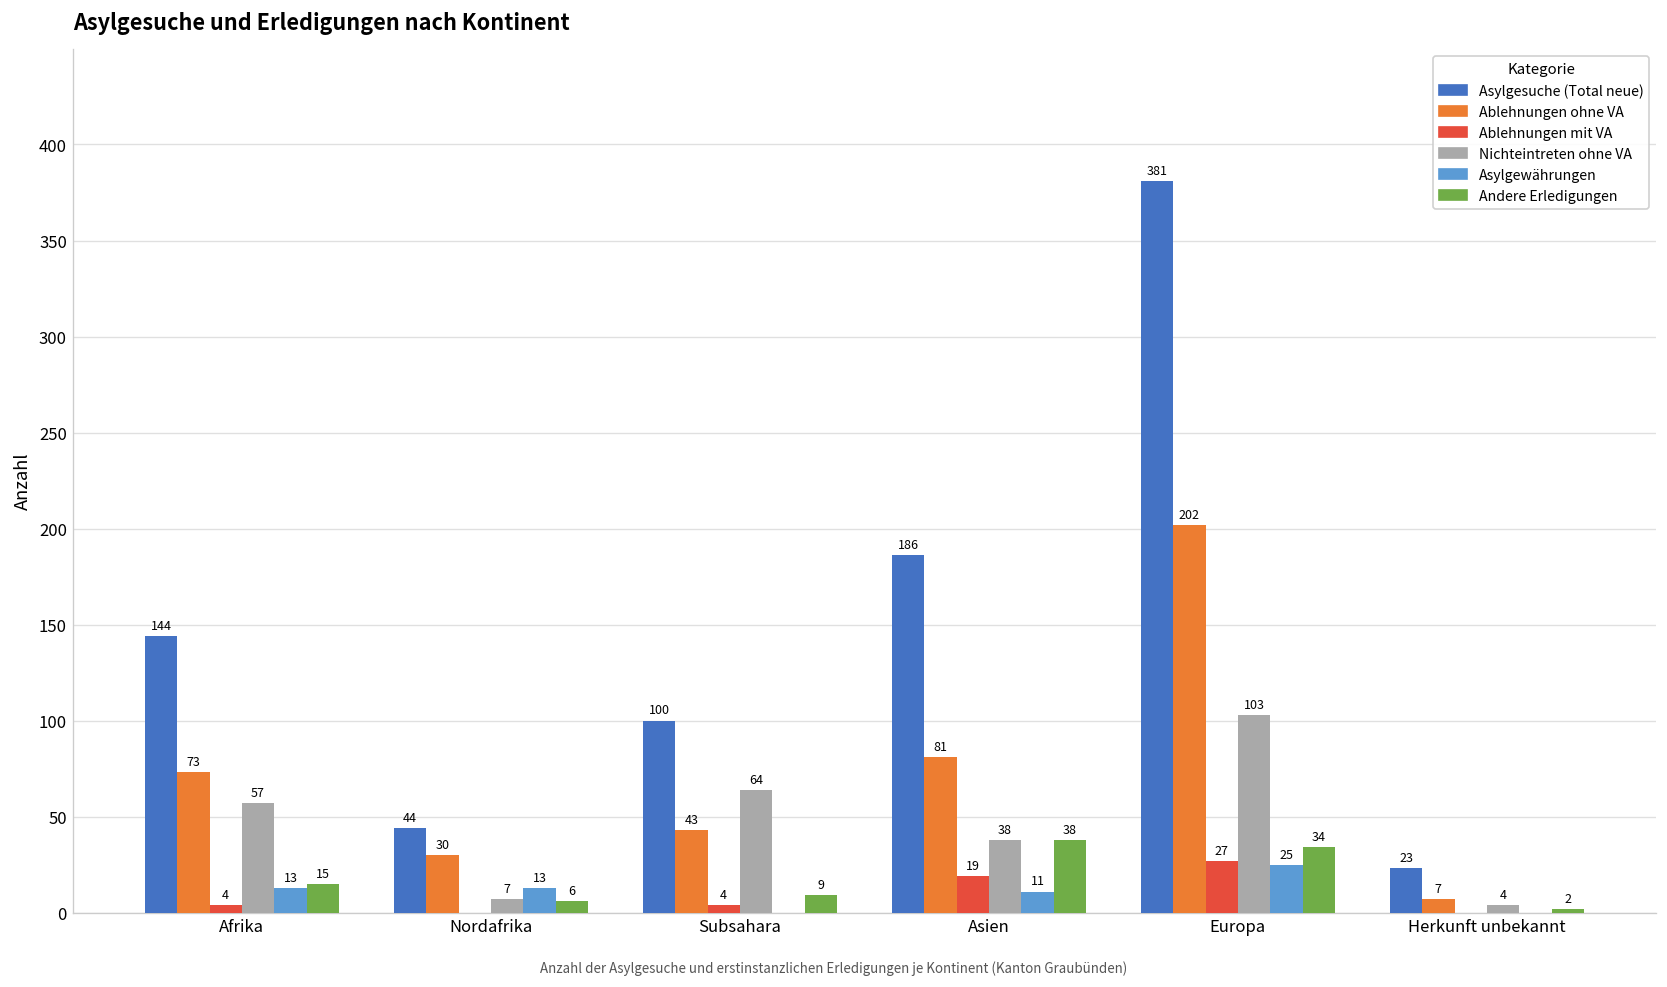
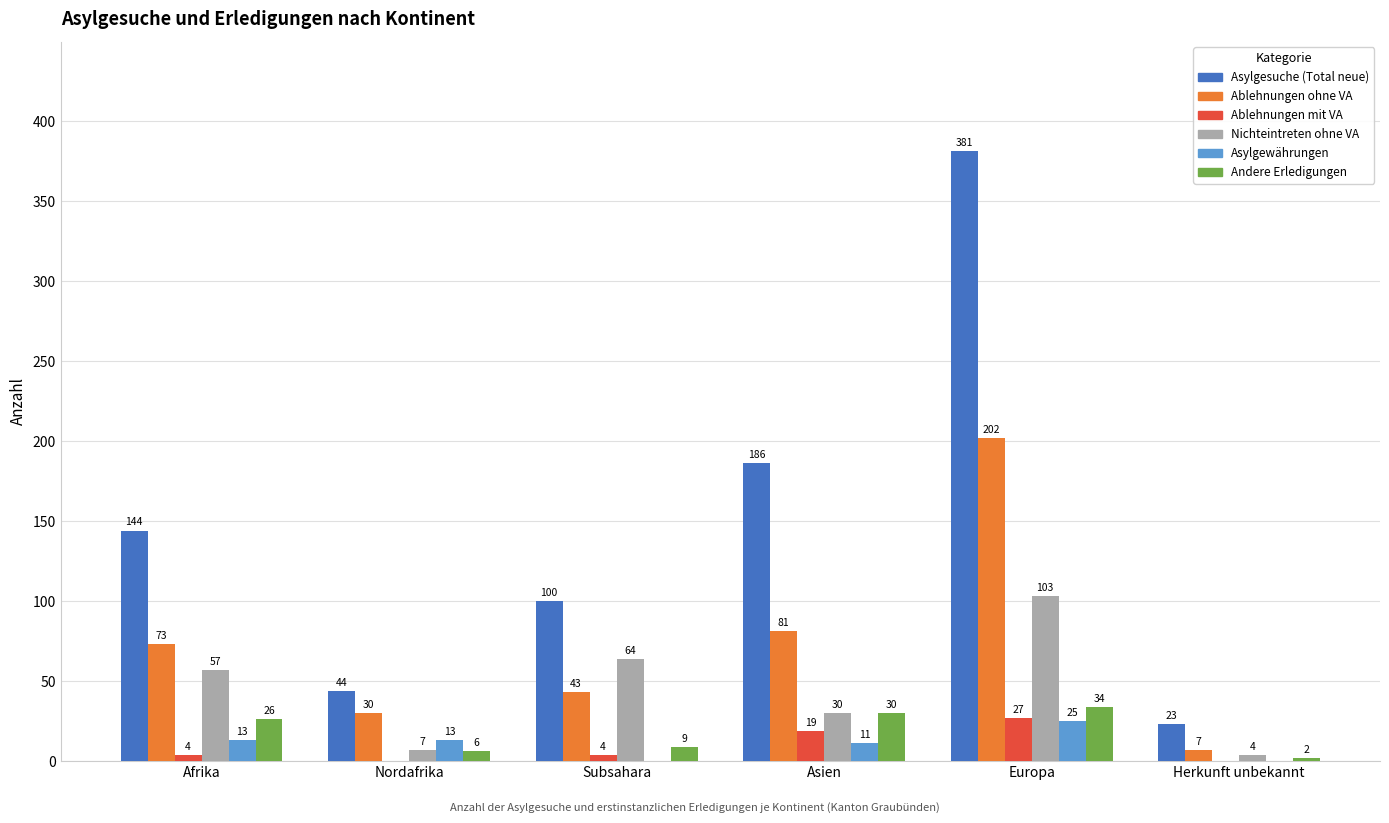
Andere Erledigungen, Afrika: 15 -> 26
Nichteintreten ohne VA, Asien: 38 -> 30
Andere Erledigungen, Asien: 38 -> 30
